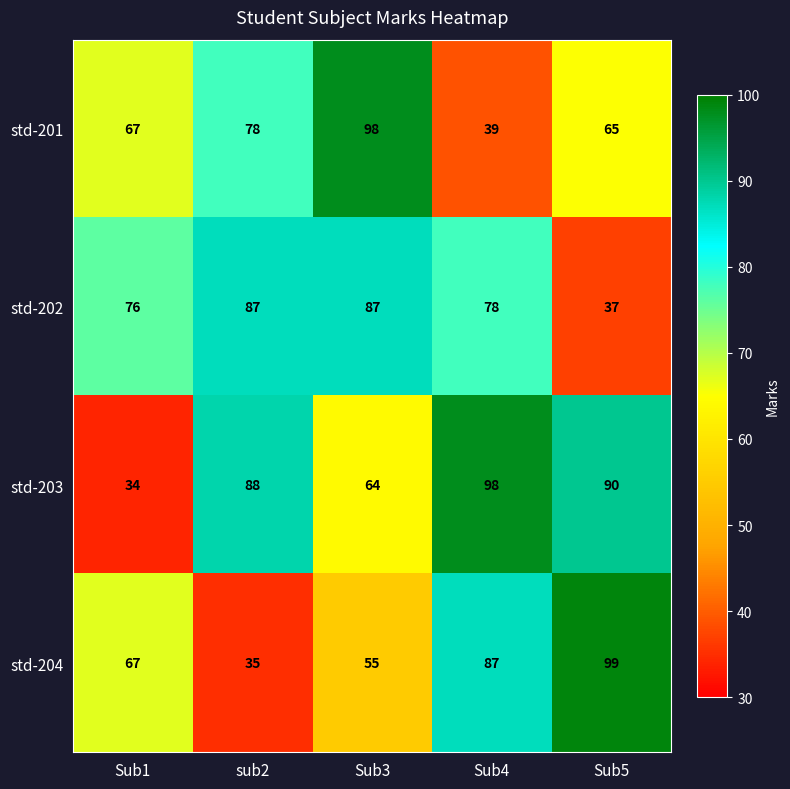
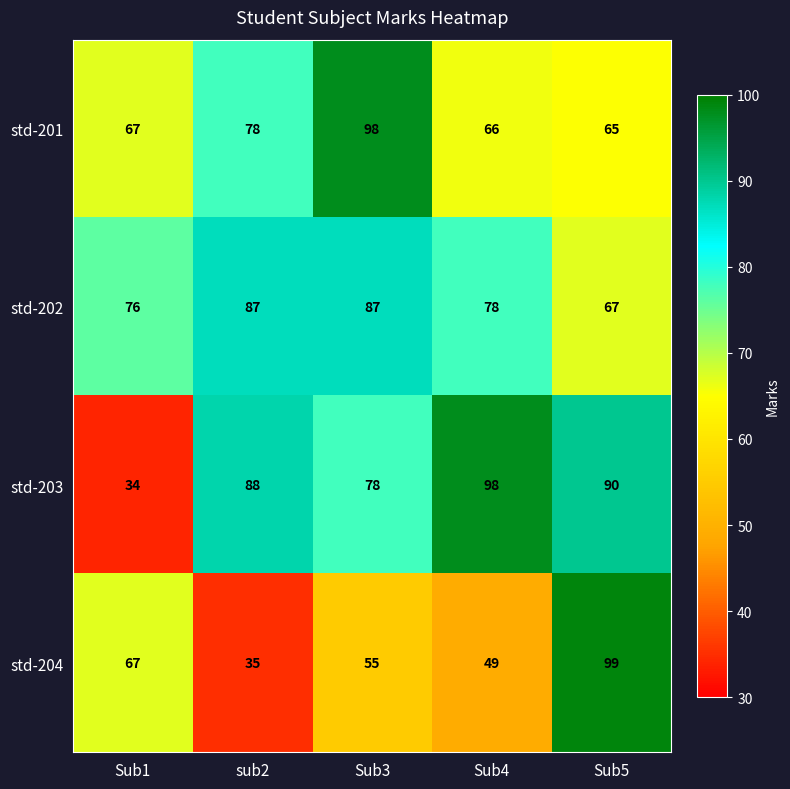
std-201, Sub4: 39 -> 66
std-202, Sub5: 37 -> 67
std-203, Sub3: 64 -> 78
std-204, Sub4: 87 -> 49
